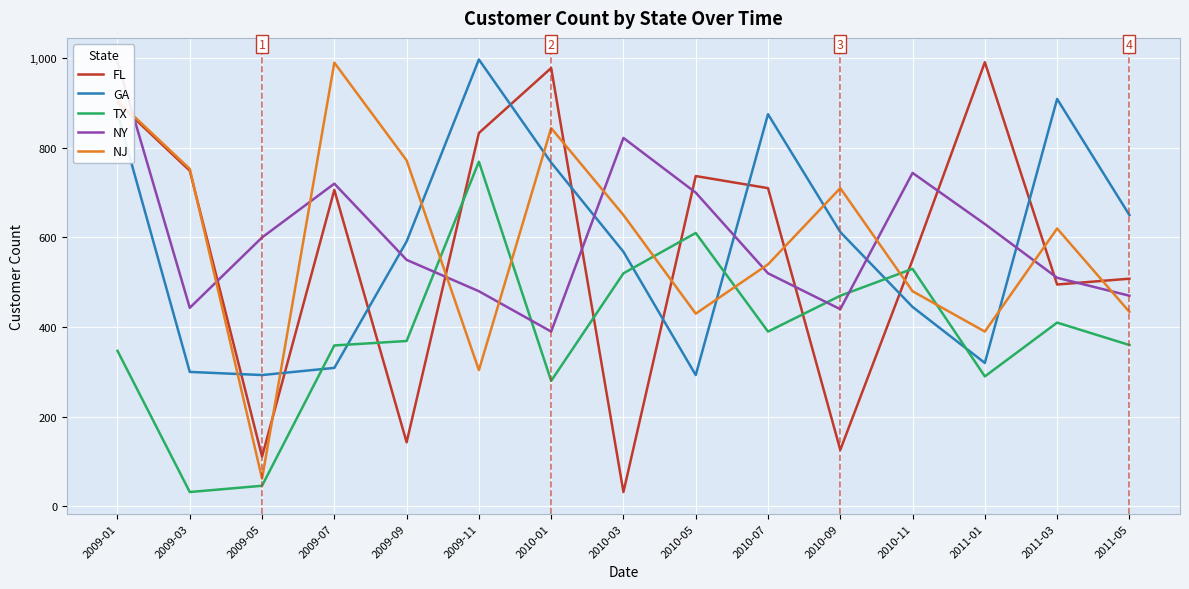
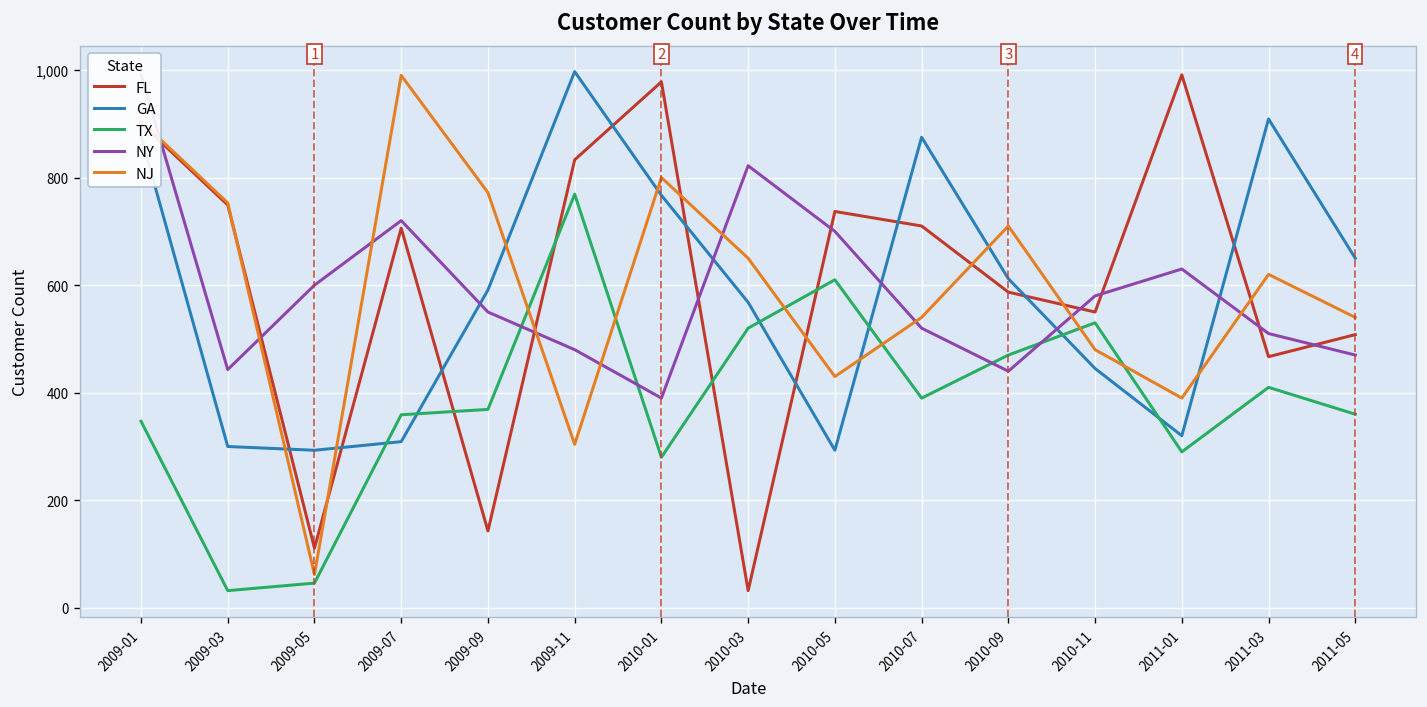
NJ, 2010-01: 840 -> 800
FL, 2010-09: 130 -> 590
NY, 2010-11: 740 -> 580
FL, 2011-03: 500 -> 470
NJ, 2011-05: 430 -> 540
